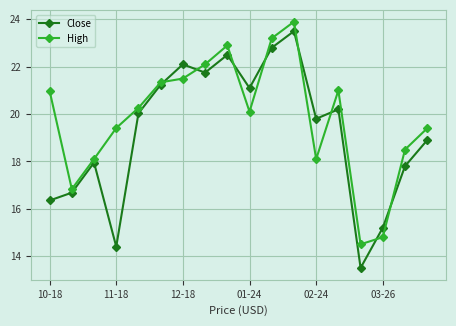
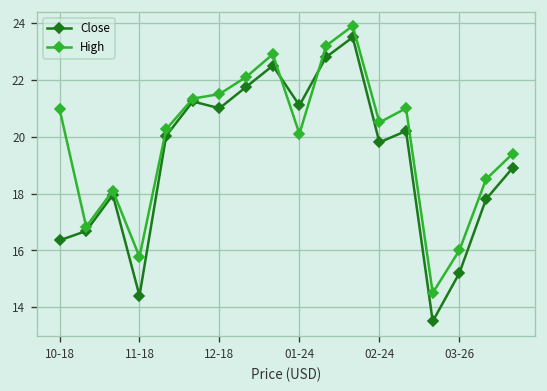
High, 11-18: 19.4 -> 15.8
Close, 12-18: 22.1 -> 21.0
High, 02-24: 18.1 -> 20.5
High, 03-26: 14.8 -> 16.0
